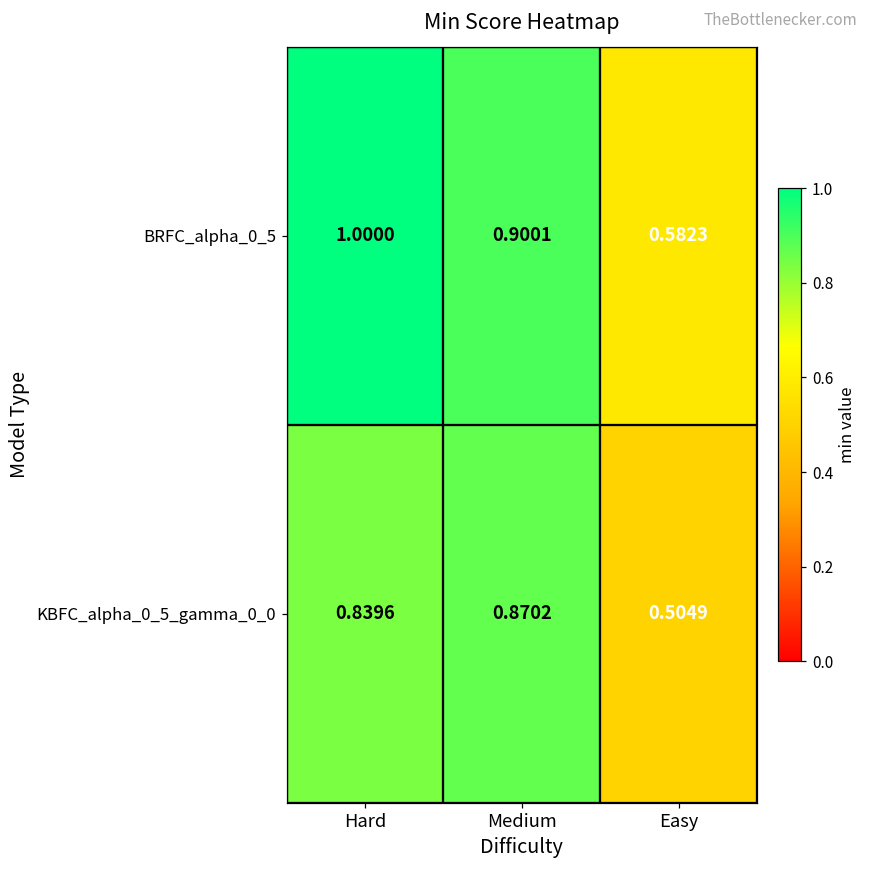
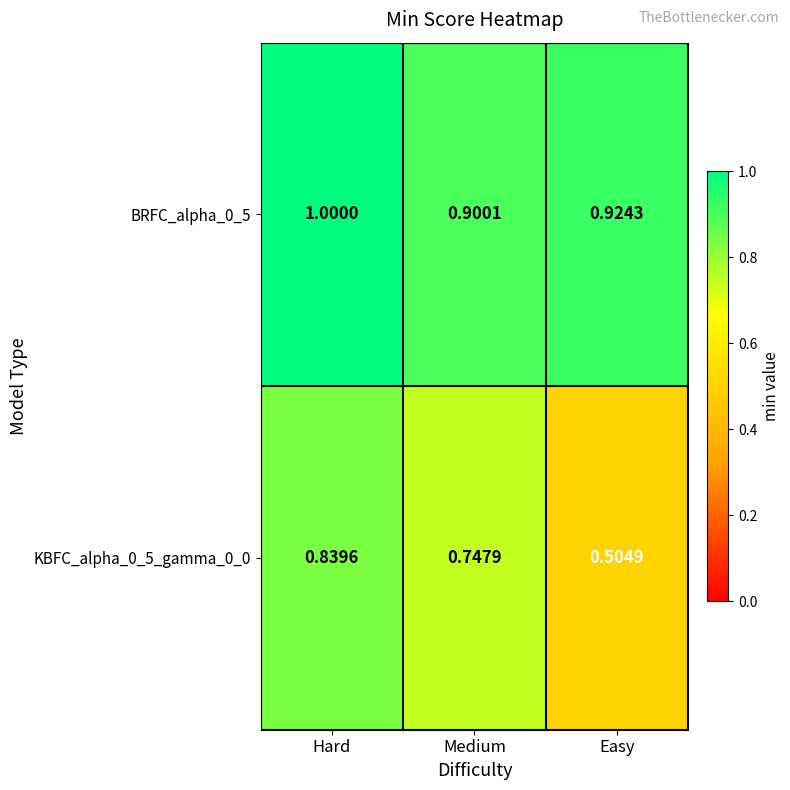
BRFC_alpha_0_5, Easy: 0.5823 -> 0.9243
KBFC_alpha_0_5_gamma_0_0, Medium: 0.8702 -> 0.7479
